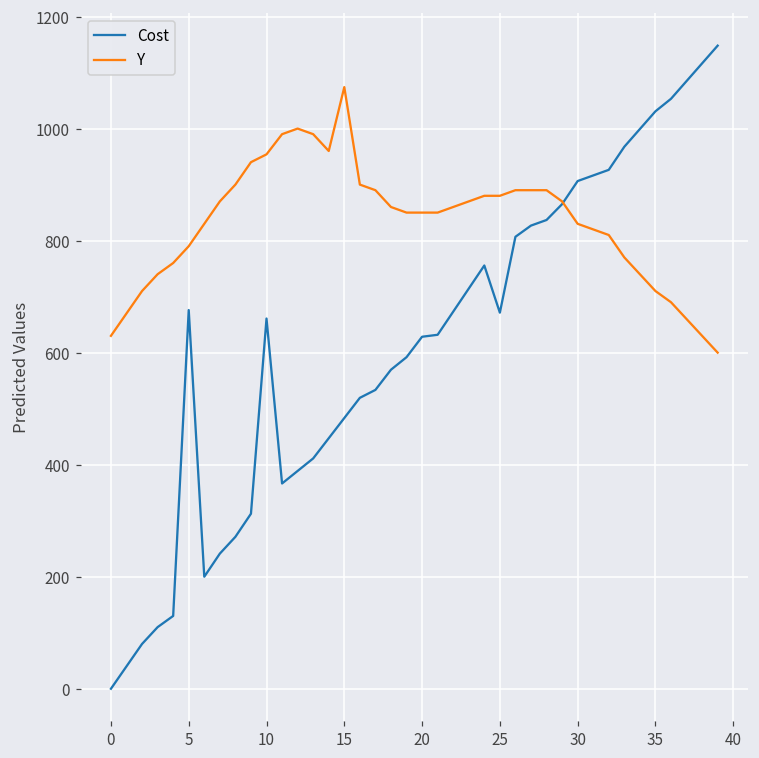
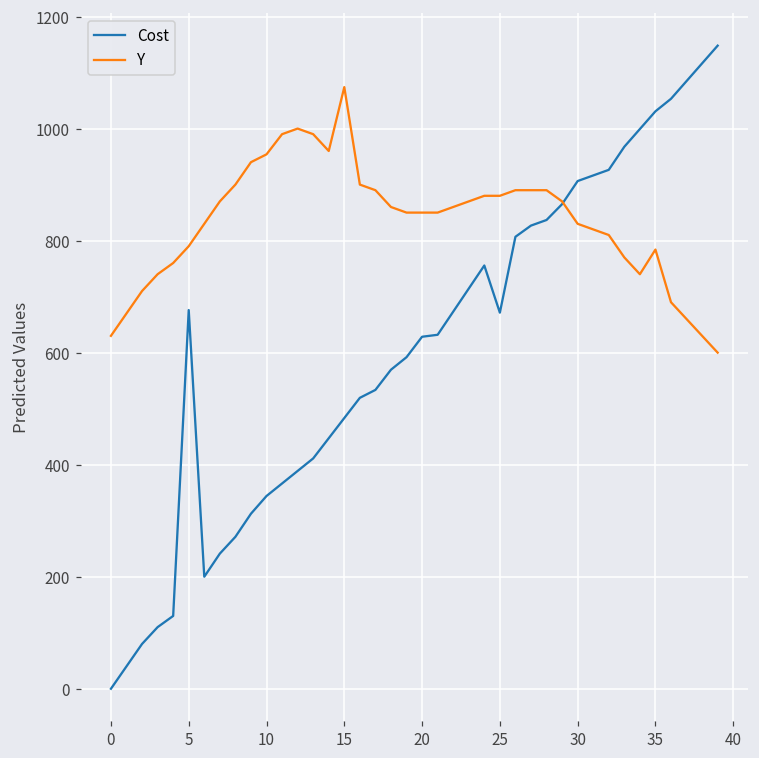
Cost, 10: 660 -> 340
Y, 35: 710 -> 780
